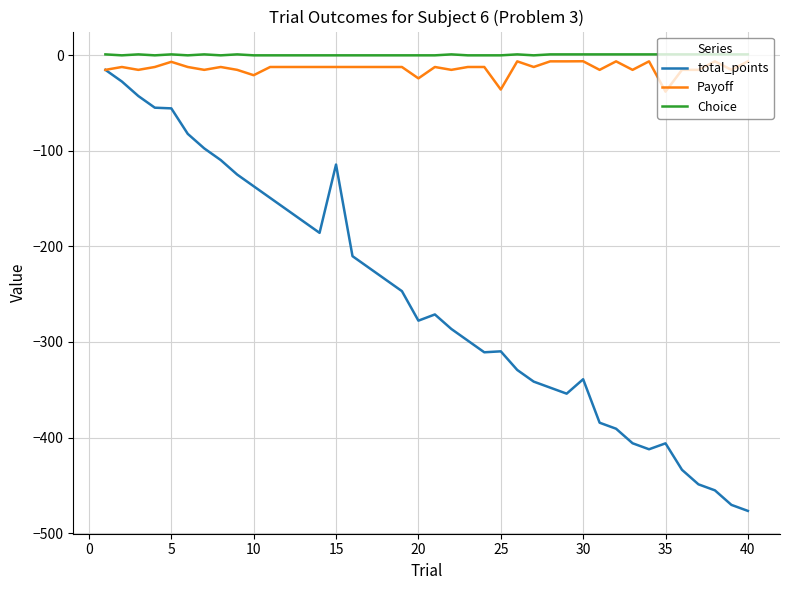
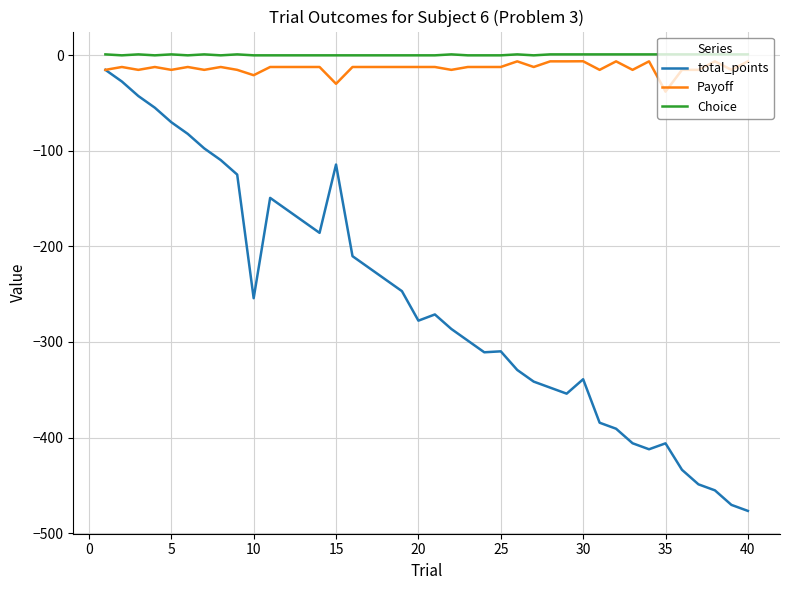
total_points, 5: -60 -> -70
Payoff, 5: -10 -> -20
total_points, 10: -140 -> -250
Payoff, 15: -10 -> -30
Payoff, 20: -20 -> -10
Payoff, 25: -40 -> -10
